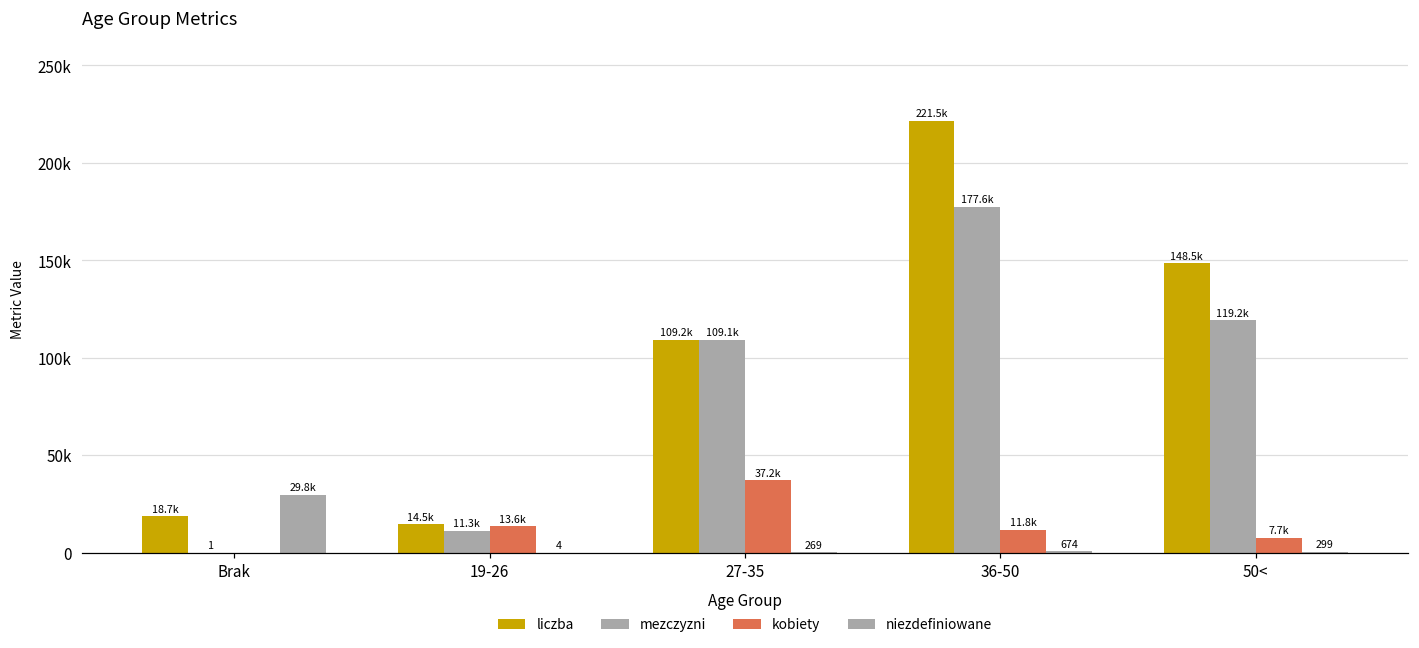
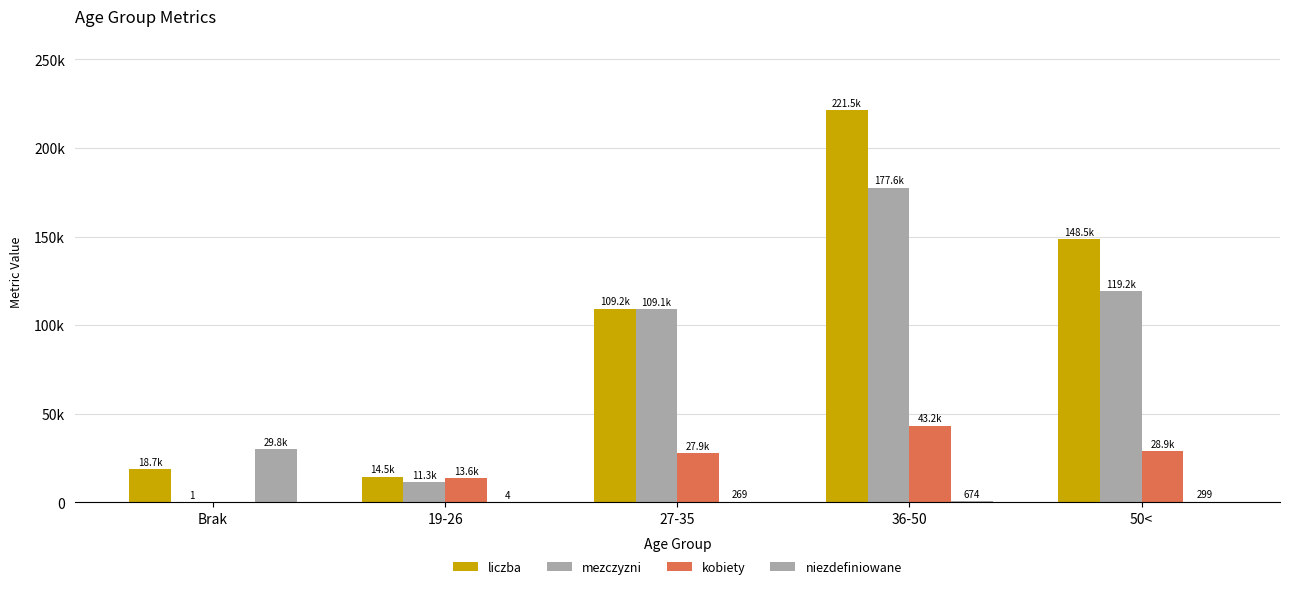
kobiety, 27-35: 37.2k -> 27.9k
kobiety, 36-50: 11.8k -> 43.2k
kobiety, 50<: 7.7k -> 28.9k
